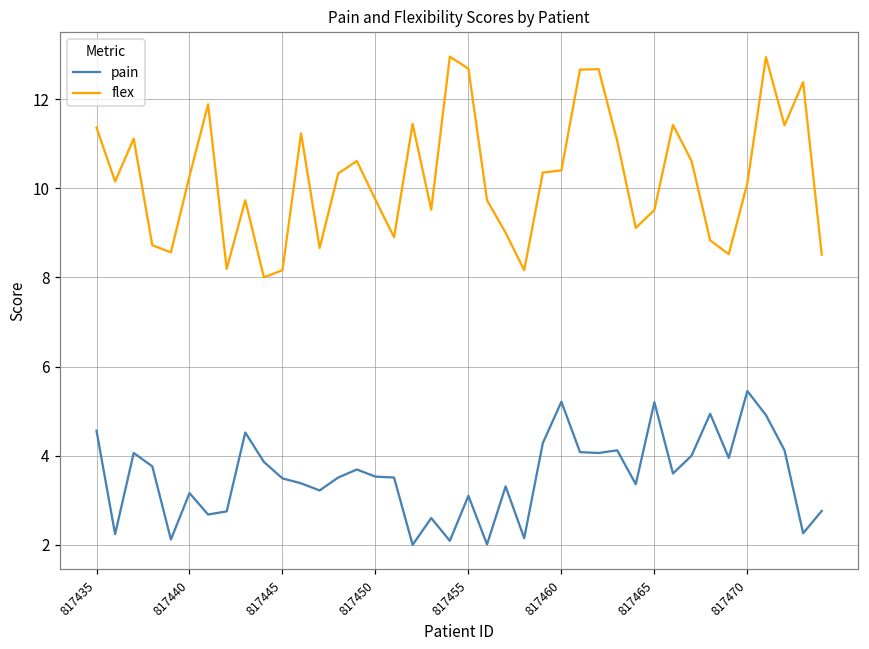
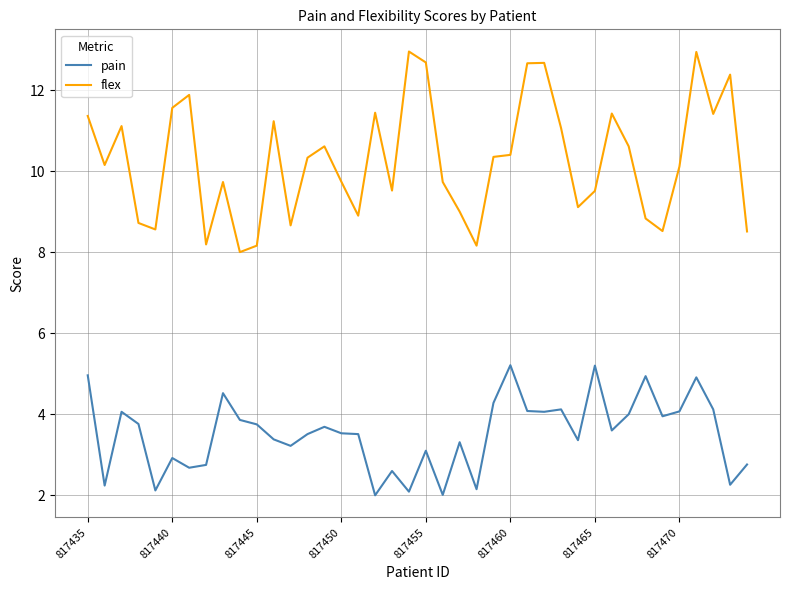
pain, 817435: 4.6 -> 5.0
pain, 817440: 3.2 -> 2.9
flex, 817440: 10.3 -> 11.6
pain, 817445: 3.5 -> 3.8
pain, 817470: 5.5 -> 4.1
